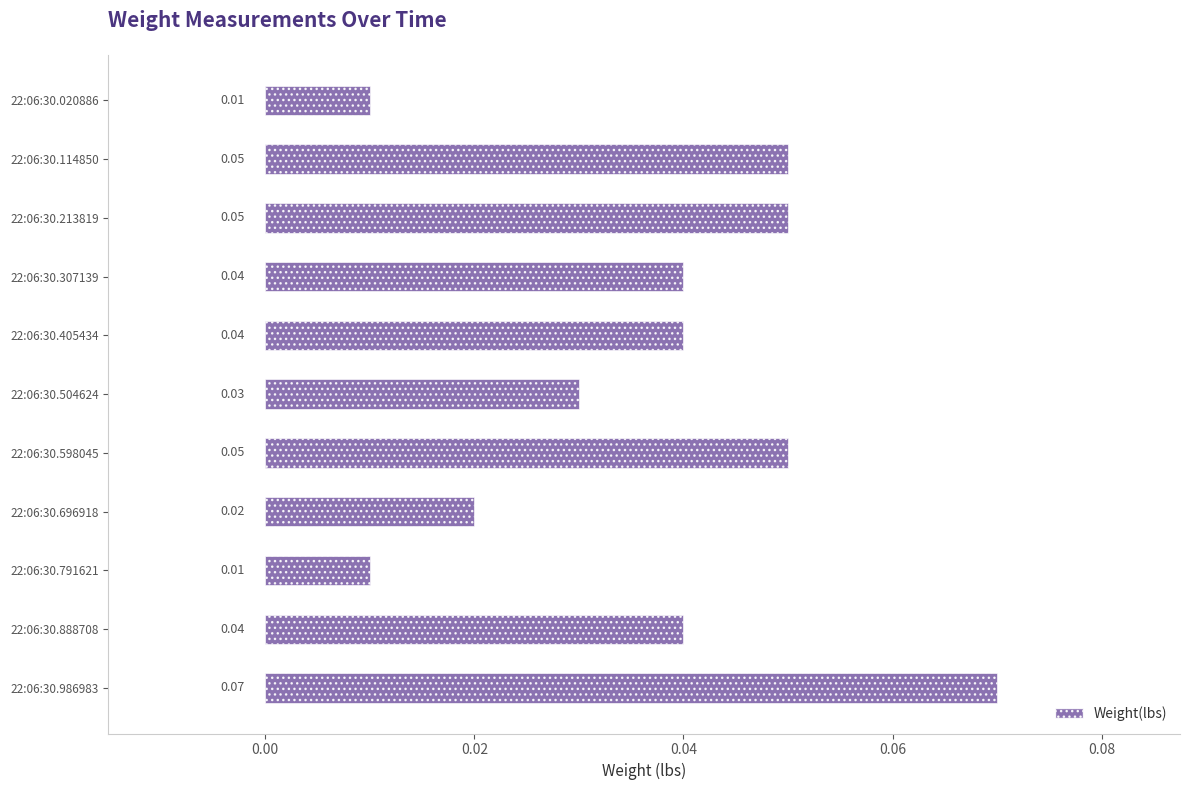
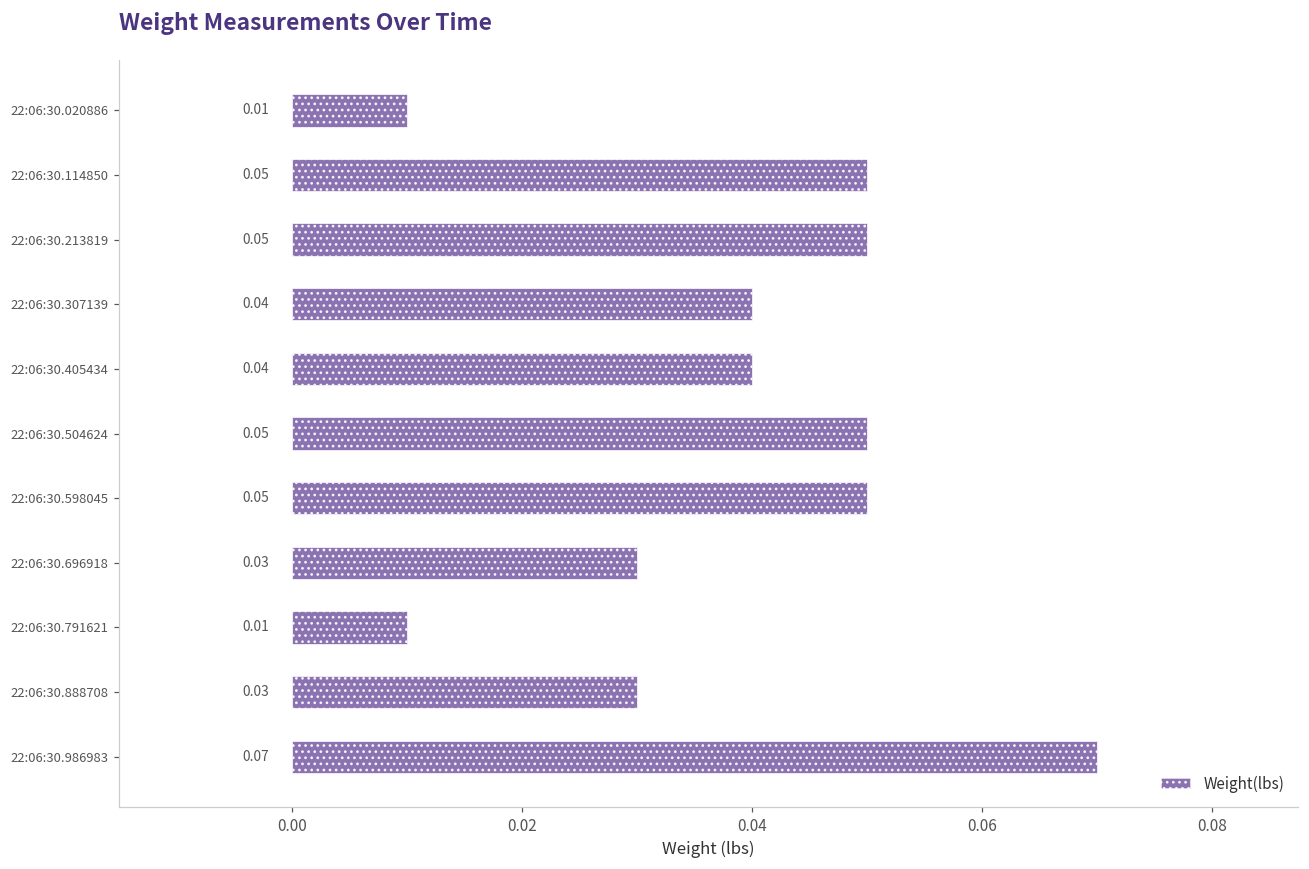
22:06:30.504624: 0.03 -> 0.05
22:06:30.696918: 0.02 -> 0.03
22:06:30.888708: 0.04 -> 0.03
